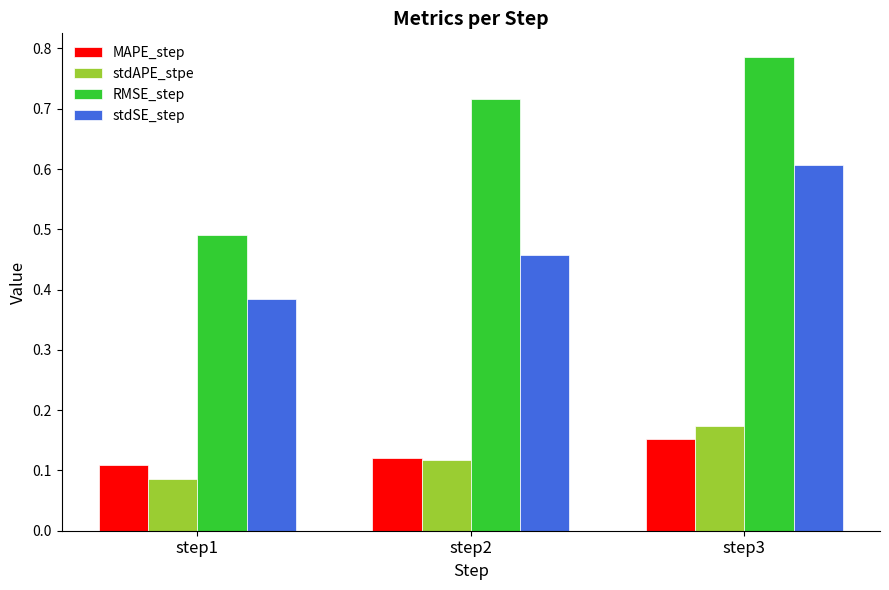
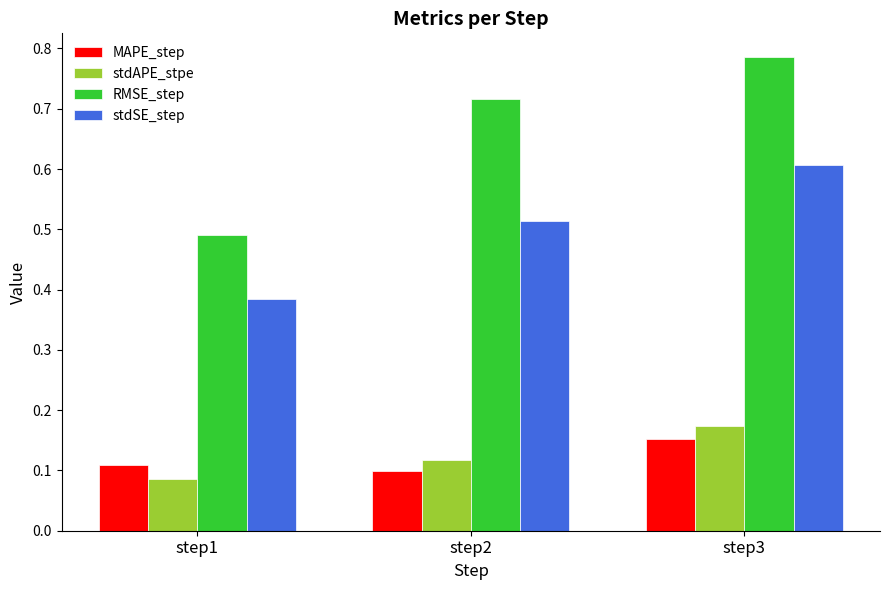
MAPE_step, step2: 0.12 -> 0.10
stdSE_step, step2: 0.46 -> 0.51
